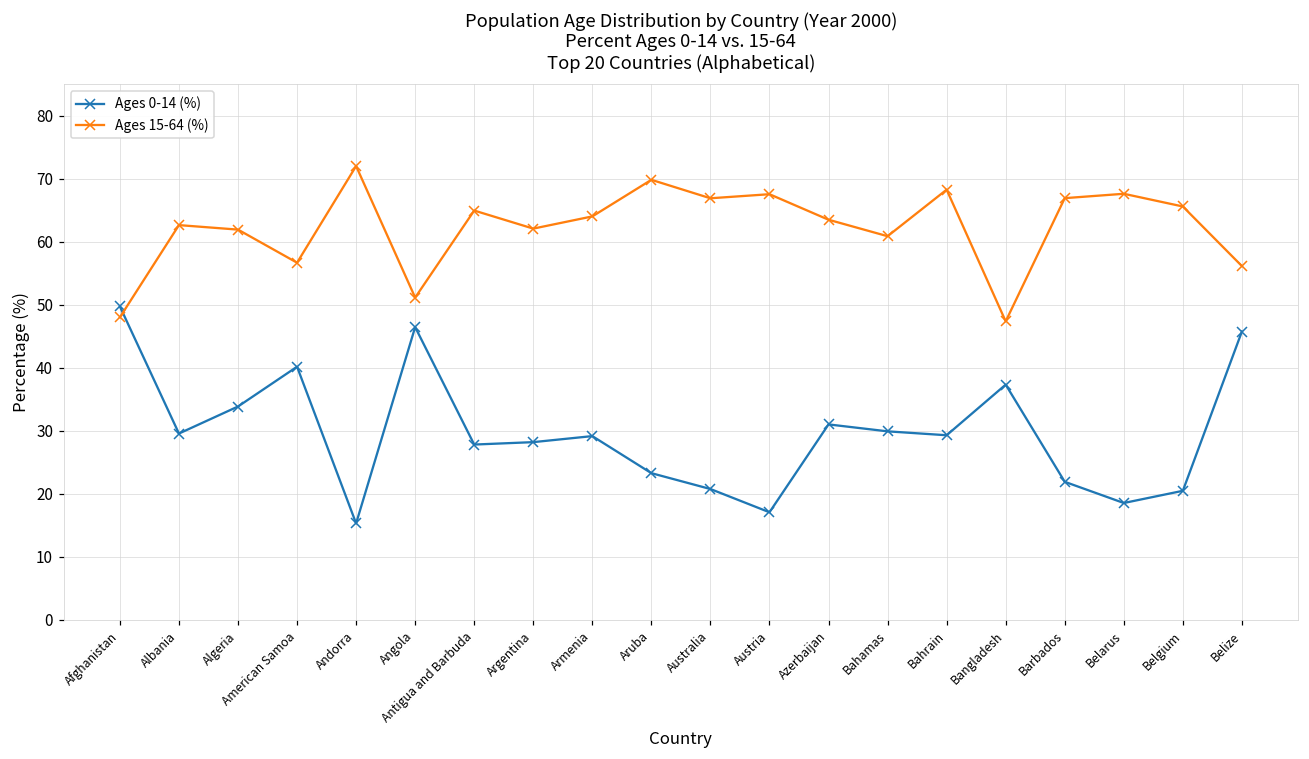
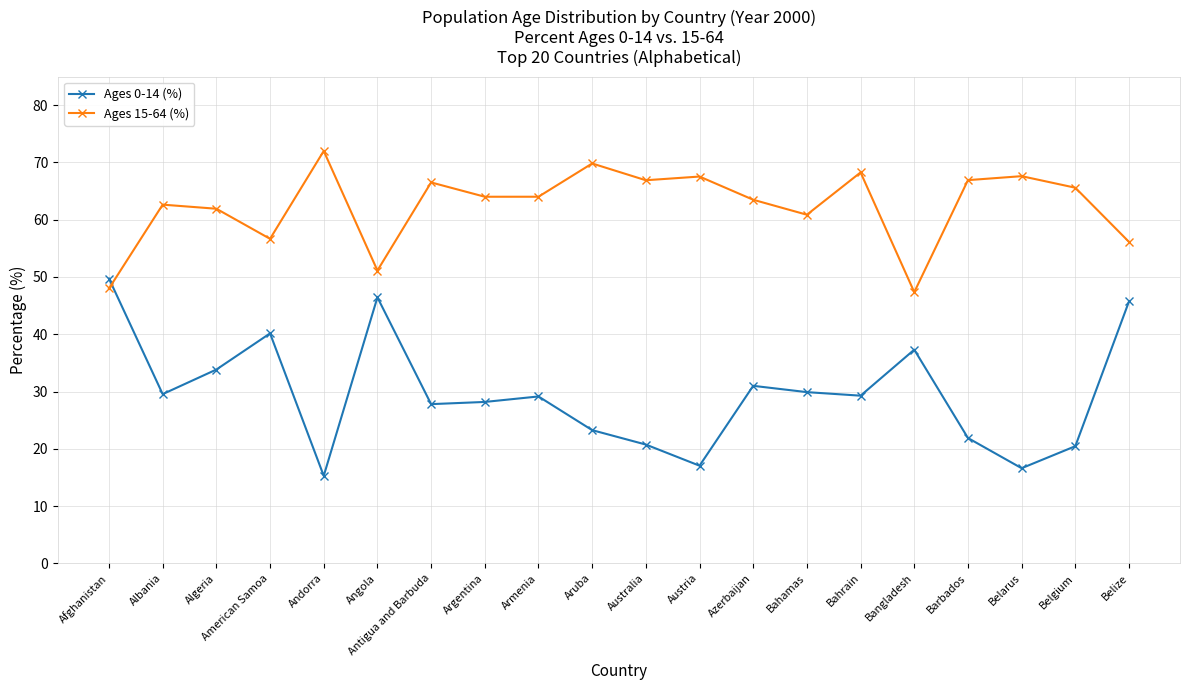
Ages 15-64 (%), Antigua and Barbuda: 65 -> 67
Ages 15-64 (%), Argentina: 62 -> 64
Ages 0-14 (%), Belarus: 19 -> 17
